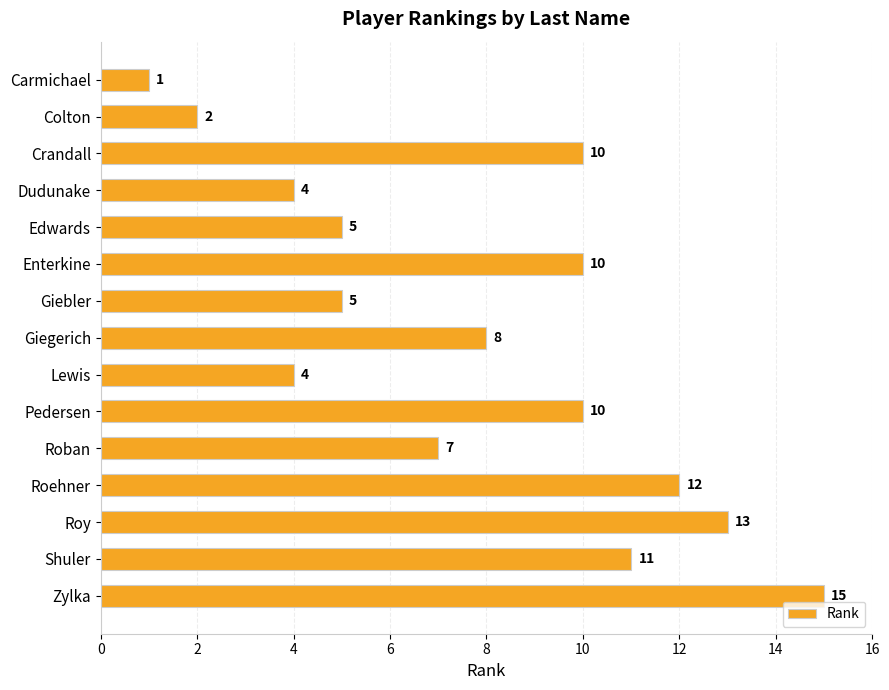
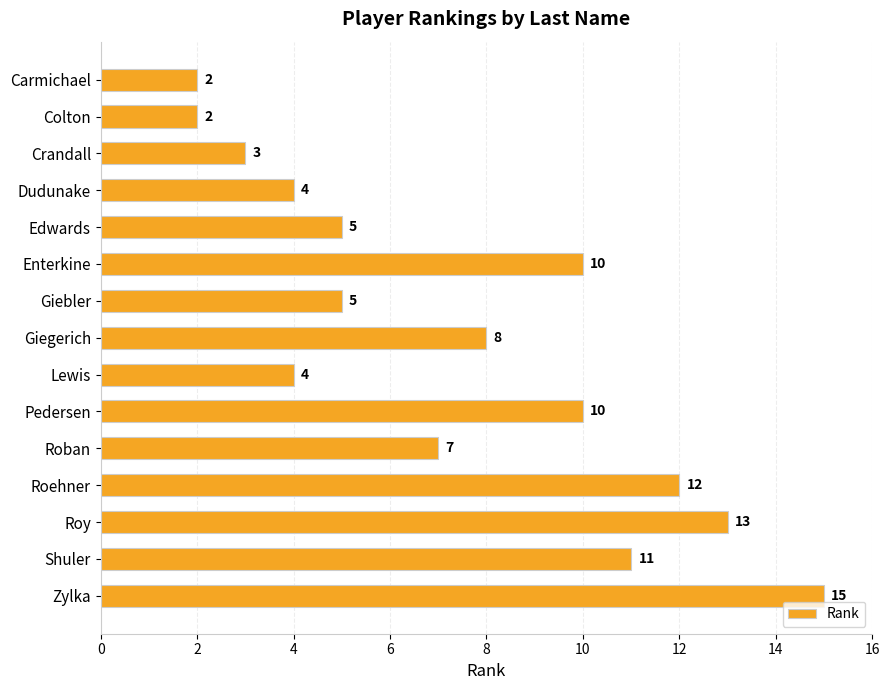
Carmichael: 1 -> 2
Crandall: 10 -> 3
